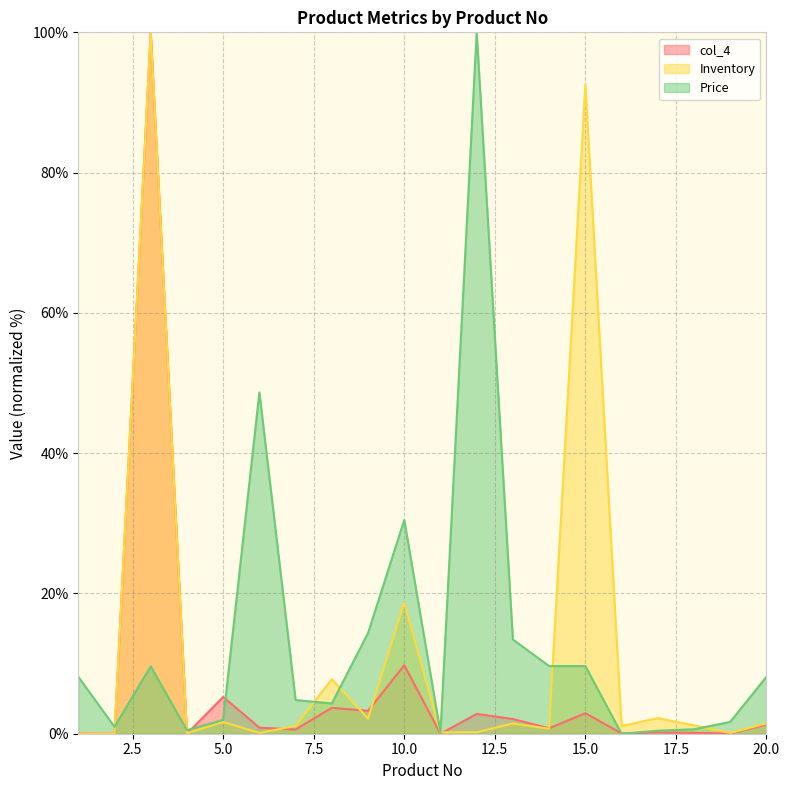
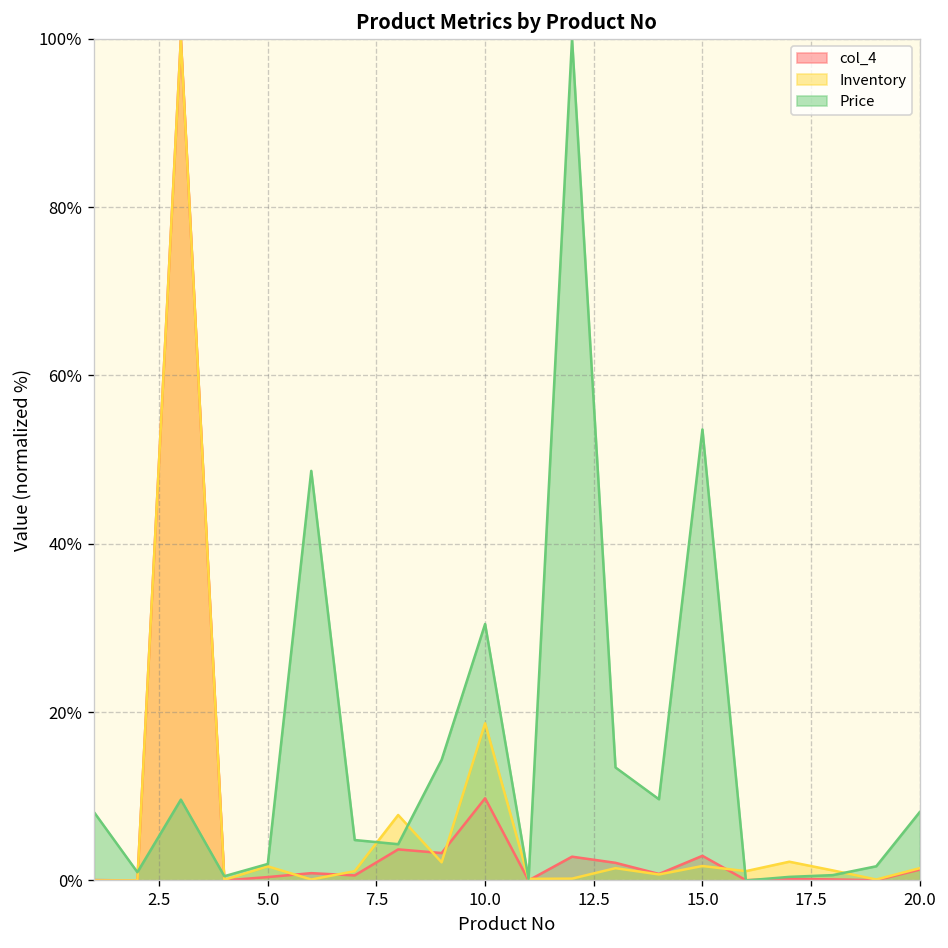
col_4, 5.0: 5% -> 0%
Inventory, 15.0: 93% -> 2%
Price, 15.0: 10% -> 54%
